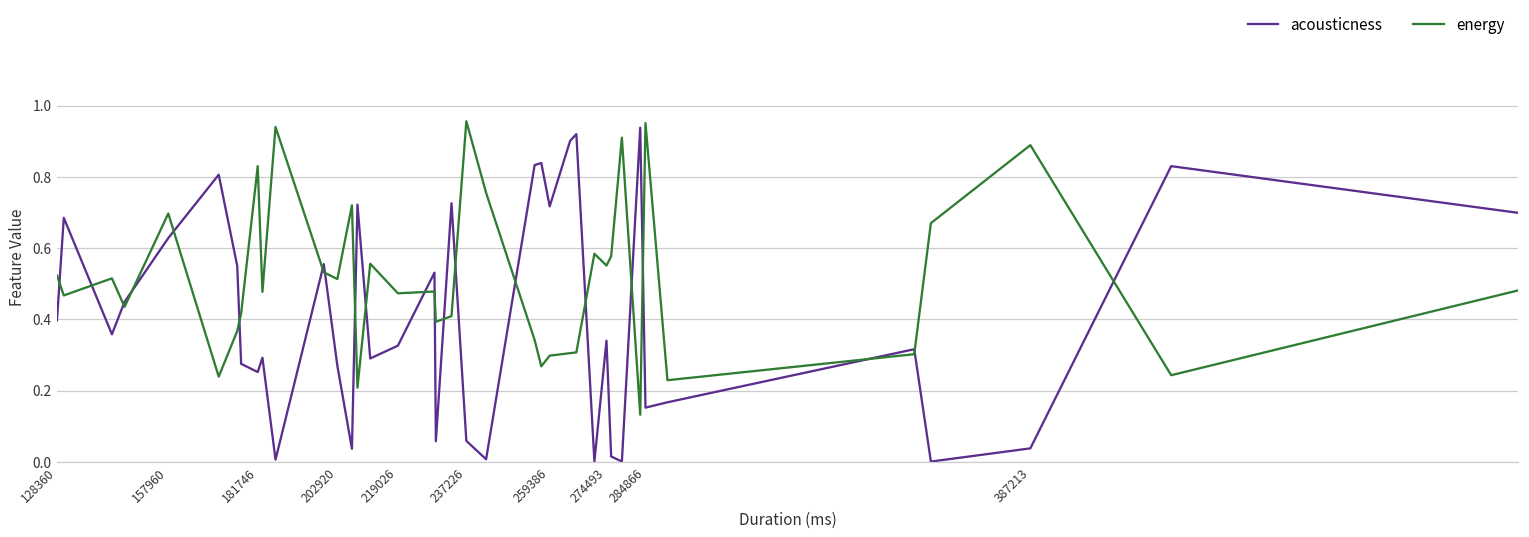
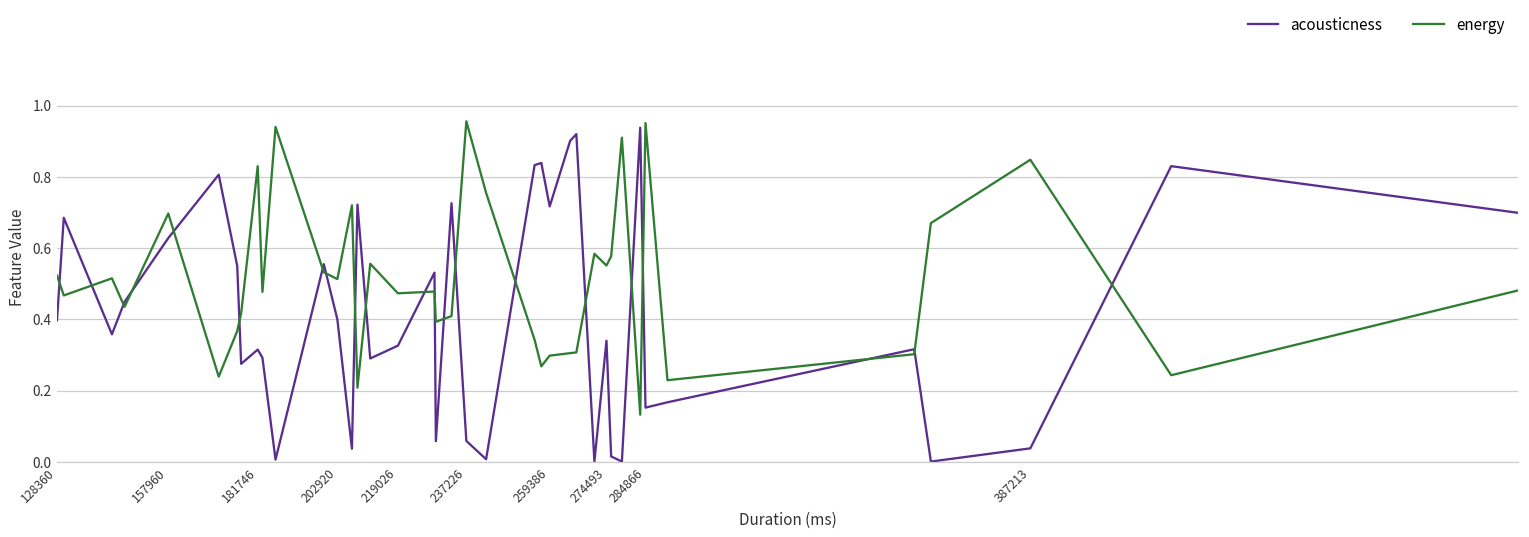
acousticness, 181746: 0.25 -> 0.32
acousticness, 202920: 0.27 -> 0.40
energy, 387213: 0.89 -> 0.85
